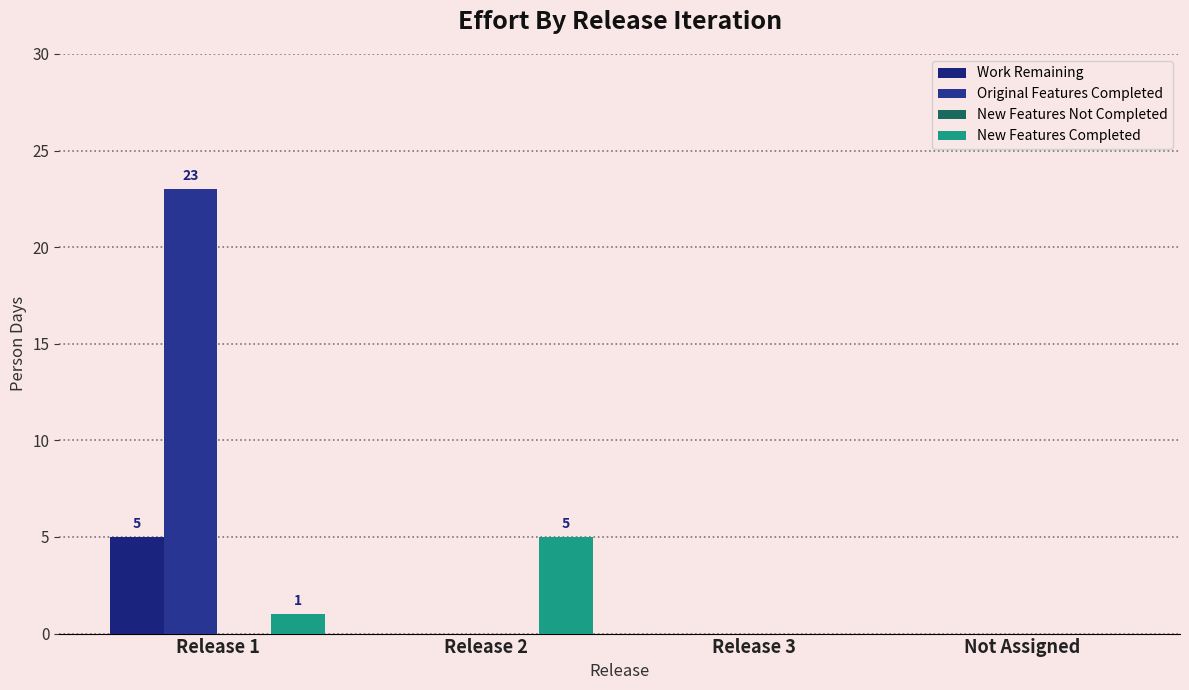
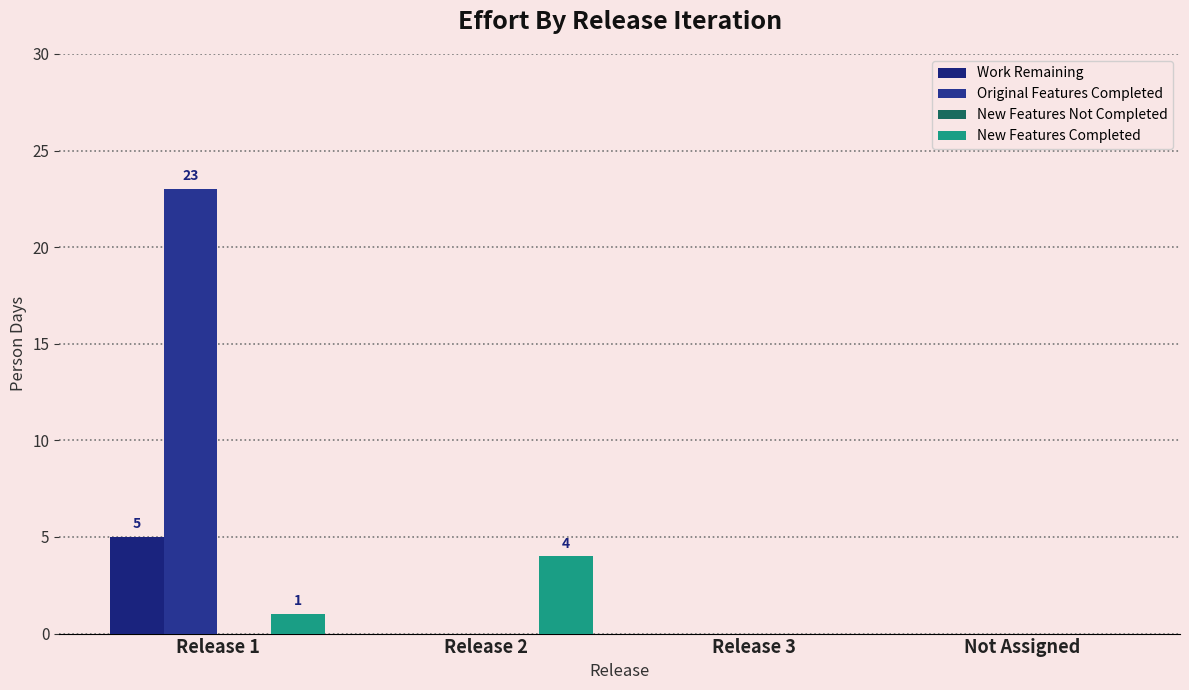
New Features Completed, Release 2: 5 -> 4
